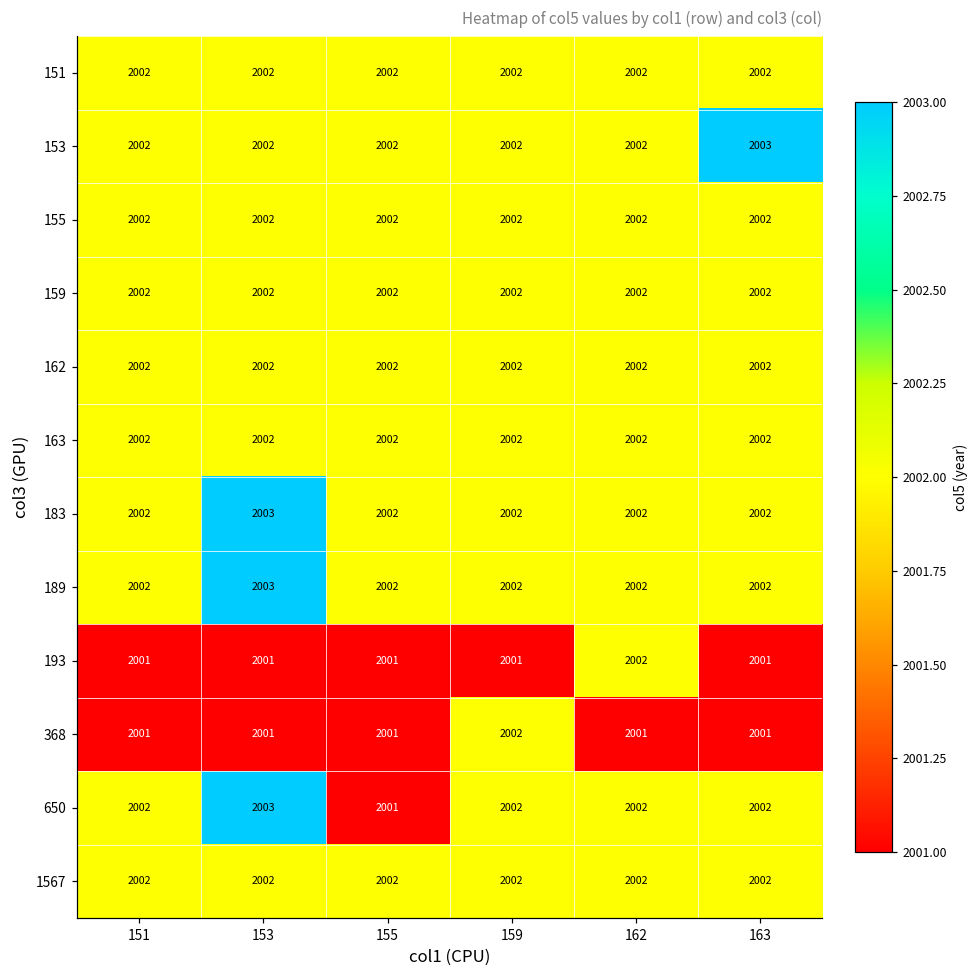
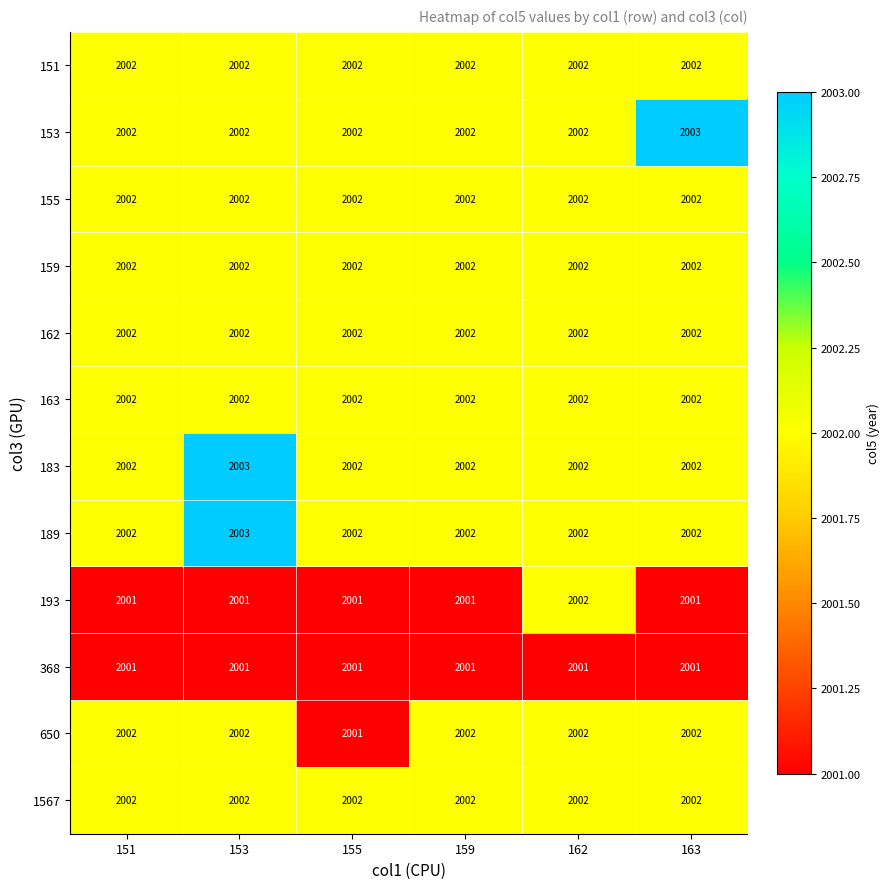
368, 159: 2002 -> 2001
650, 153: 2003 -> 2002
